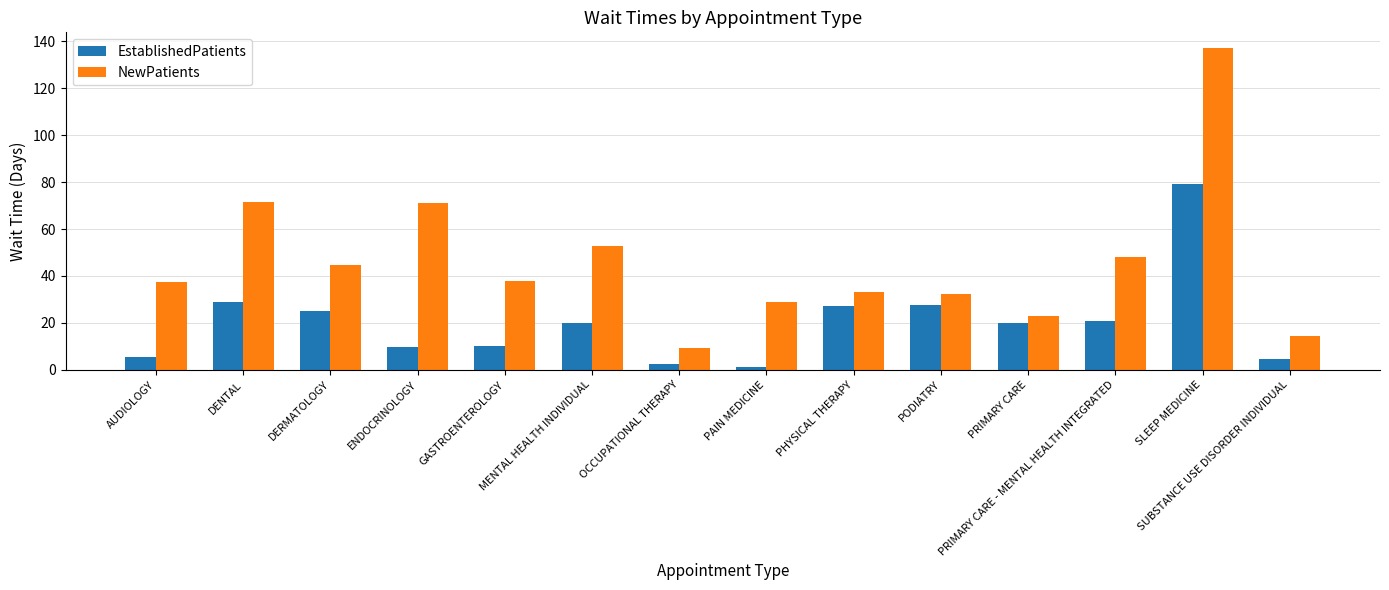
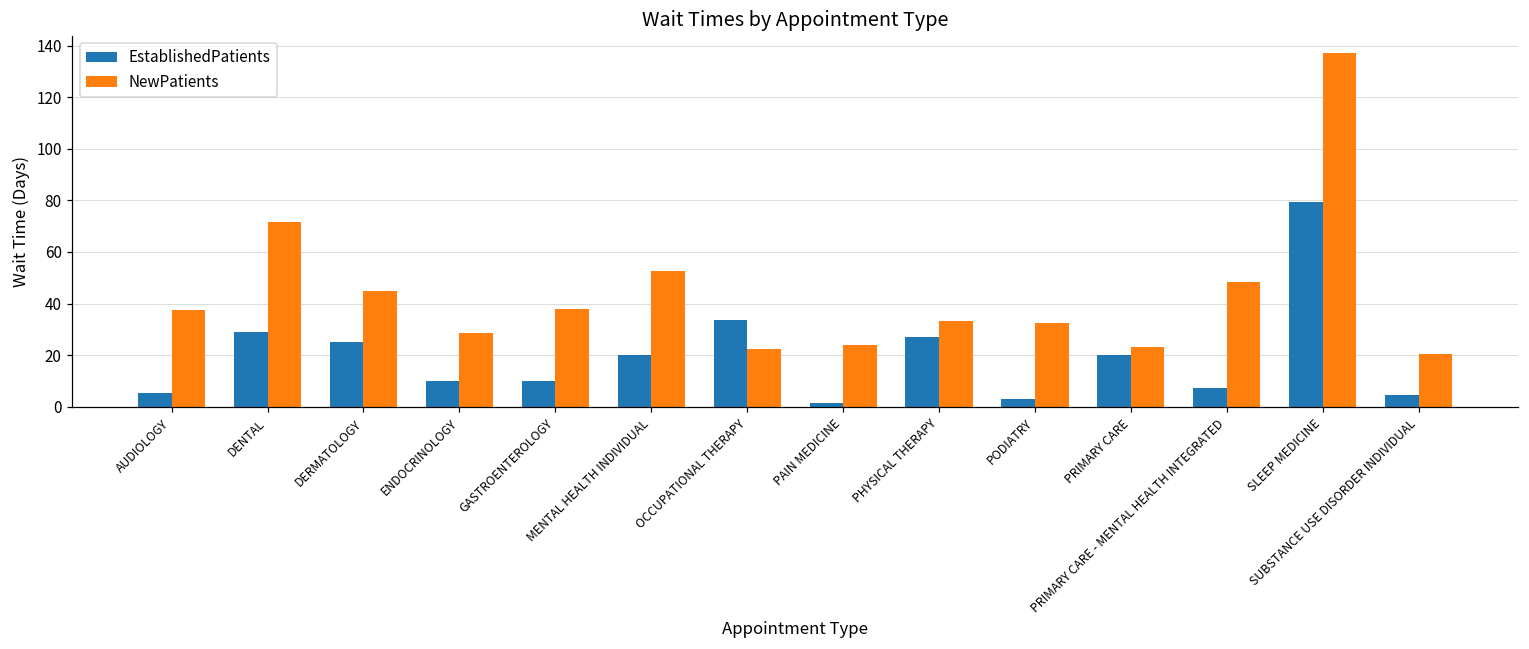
NewPatients, ENDOCRINOLOGY: 71 -> 29
EstablishedPatients, OCCUPATIONAL THERAPY: 2 -> 34
NewPatients, OCCUPATIONAL THERAPY: 9 -> 23
NewPatients, PAIN MEDICINE: 29 -> 24
EstablishedPatients, PODIATRY: 28 -> 3
EstablishedPatients, PRIMARY CARE - MENTAL HEALTH INTEGRATED: 21 -> 7
NewPatients, SUBSTANCE USE DISORDER INDIVIDUAL: 14 -> 21
